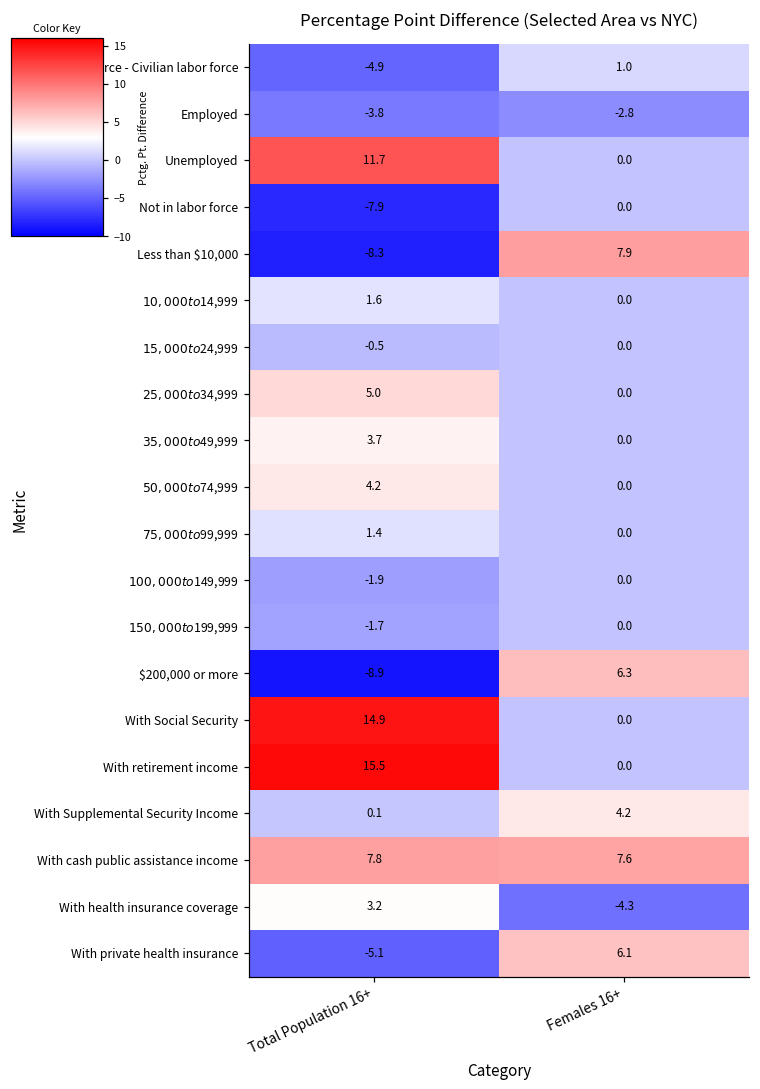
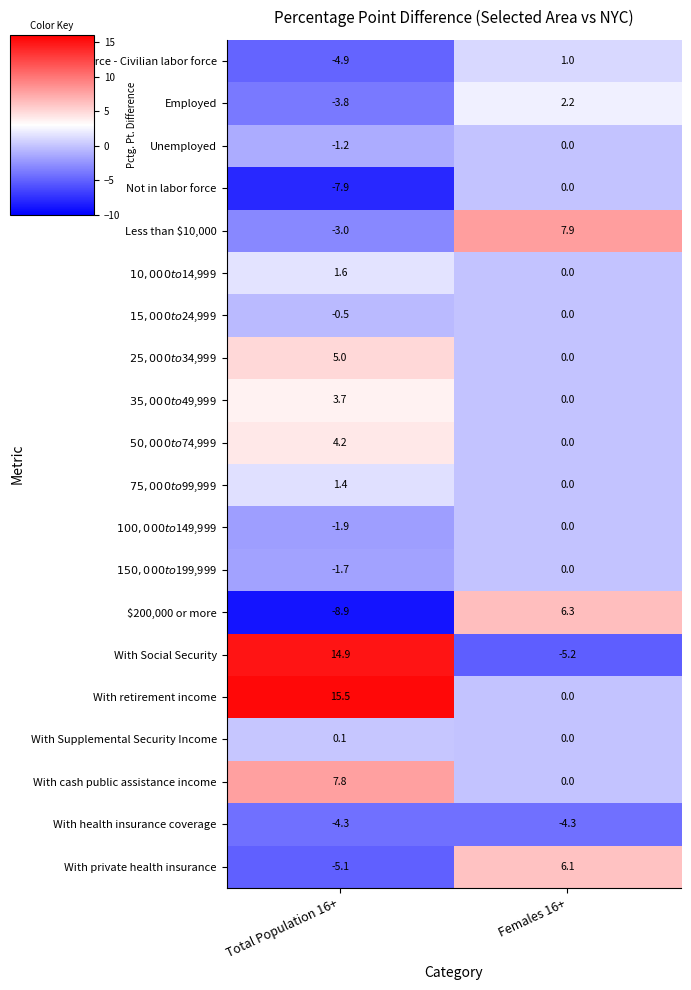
Employed, Females 16+: -2.8 -> 2.2
Unemployed, Total Population 16+: 11.7 -> -1.2
Less than $10,000, Total Population 16+: -8.3 -> -3.0
With Social Security, Females 16+: 0.0 -> -5.2
With Supplemental Security Income, Females 16+: 4.2 -> 0.0
With cash public assistance income, Females 16+: 7.6 -> 0.0
With health insurance coverage, Total Population 16+: 3.2 -> -4.3
